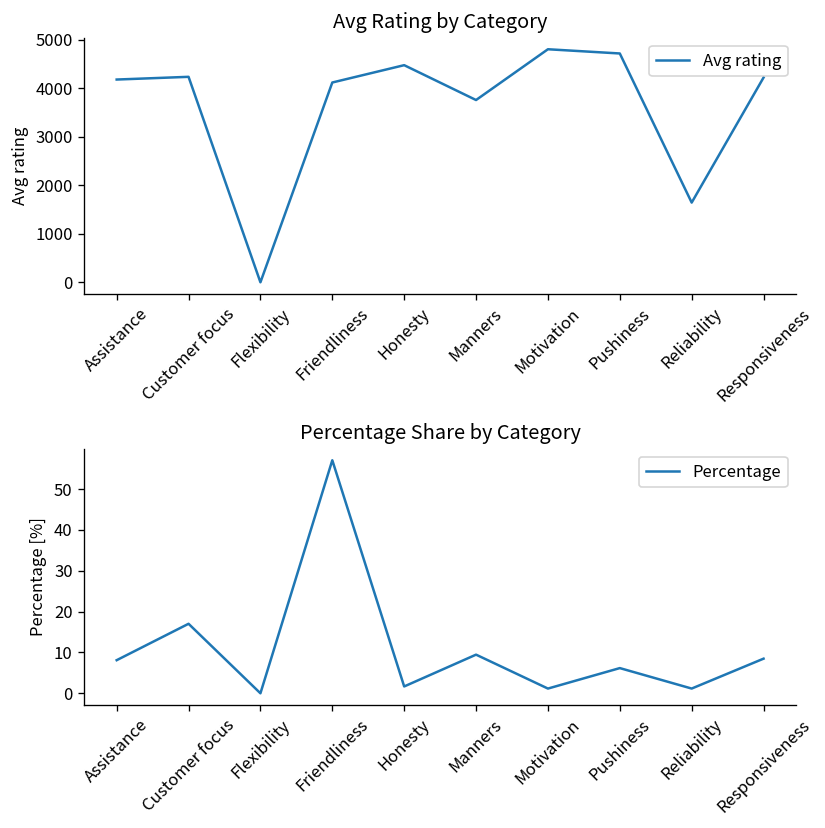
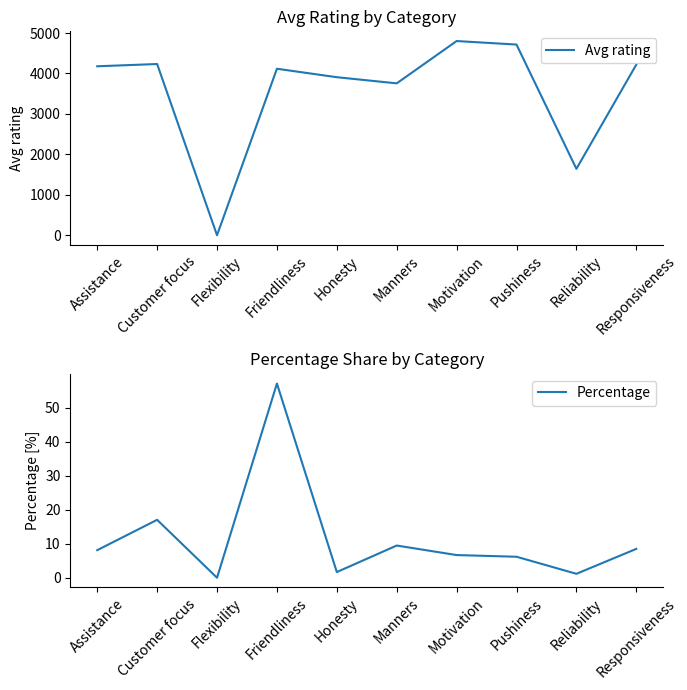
Avg Rating by Category, Honesty: 4500 -> 3900
Percentage Share by Category, Motivation: 1 -> 7
